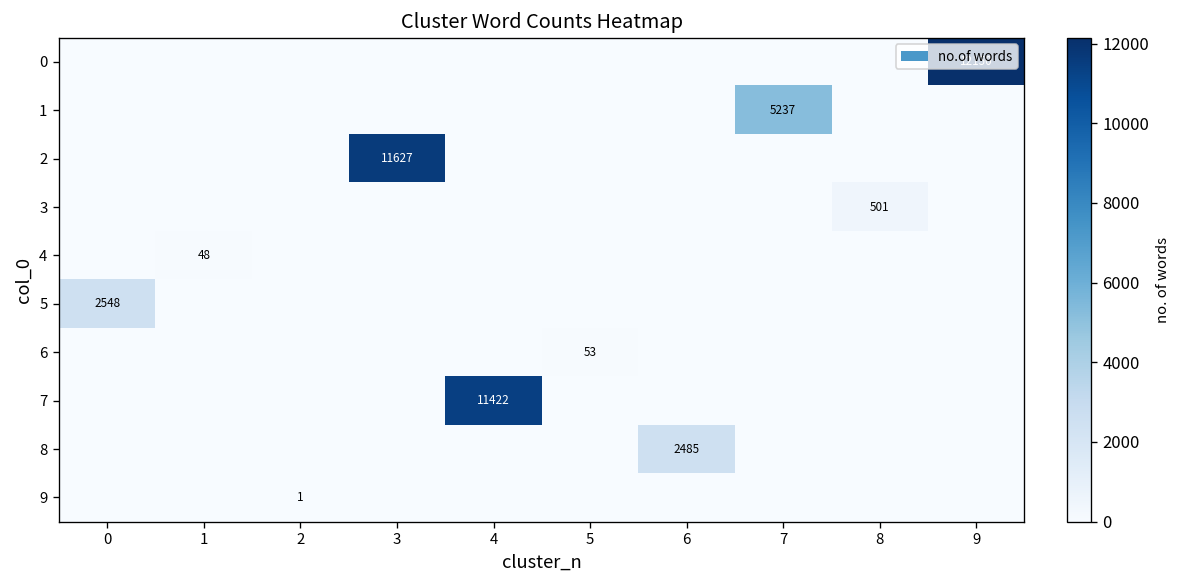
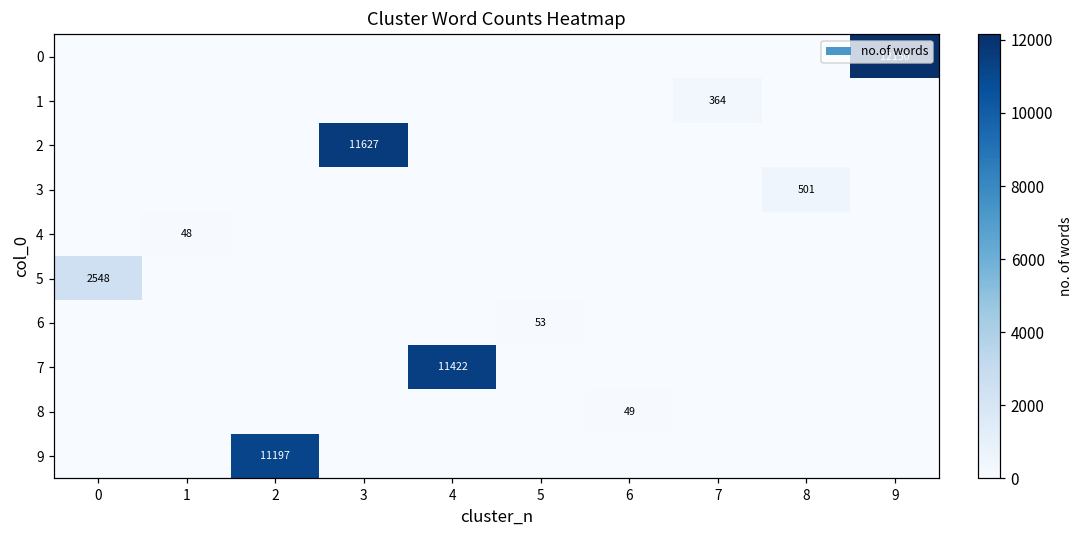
1, 7: 5237 -> 364
8, 6: 2485 -> 49
9, 2: 1 -> 11197
